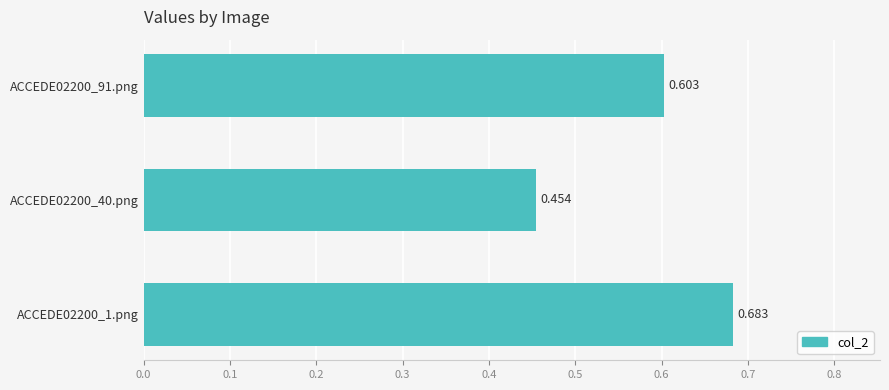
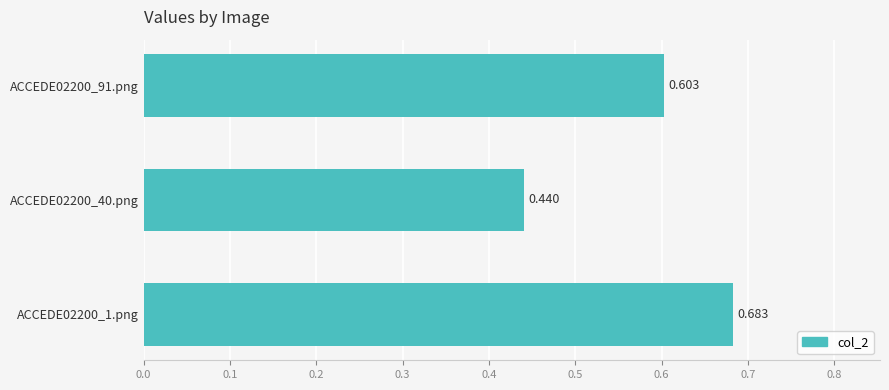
ACCEDE02200_40.png: 0.454 -> 0.440
